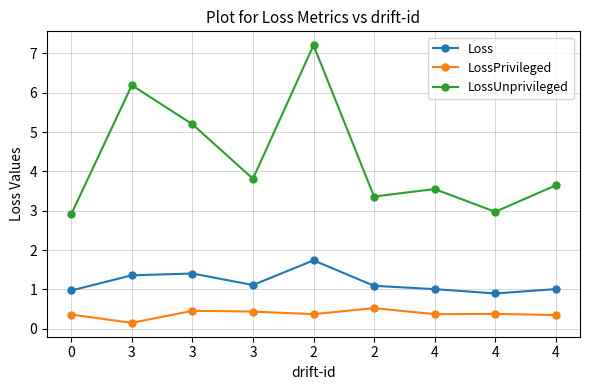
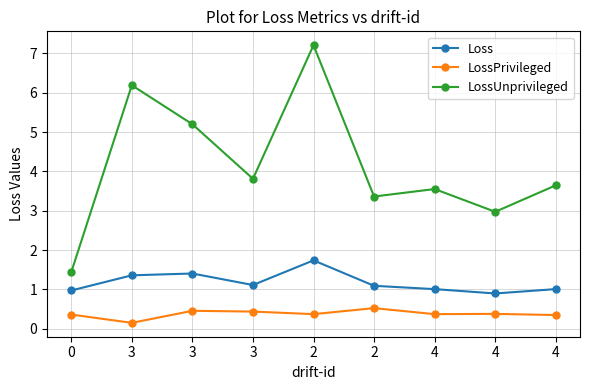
LossUnprivileged, 0: 2.9 -> 1.4
